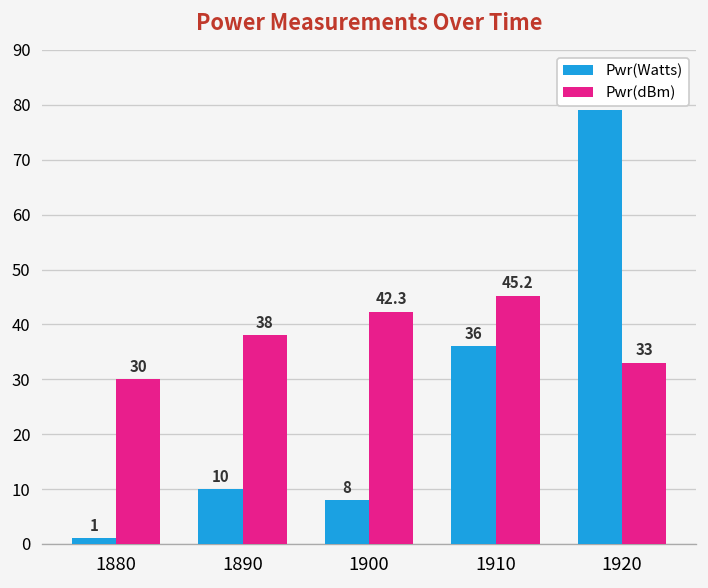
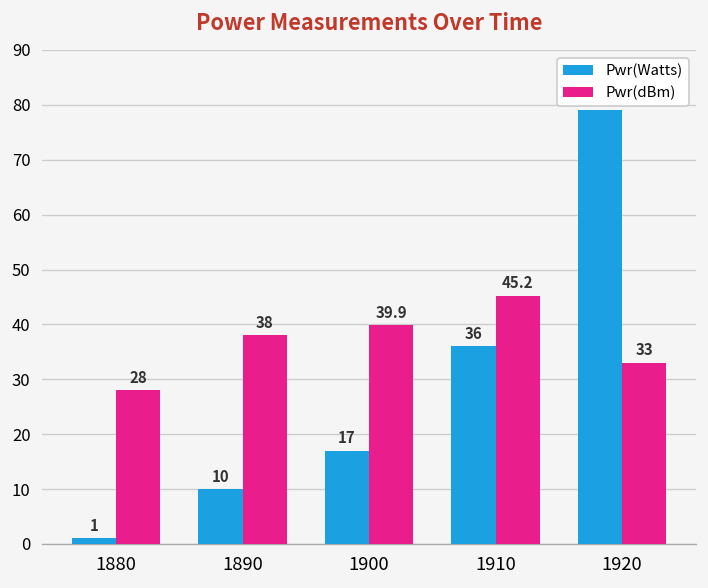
Pwr(dBm), 1880: 30 -> 28
Pwr(Watts), 1900: 8 -> 17
Pwr(dBm), 1900: 42.3 -> 39.9
